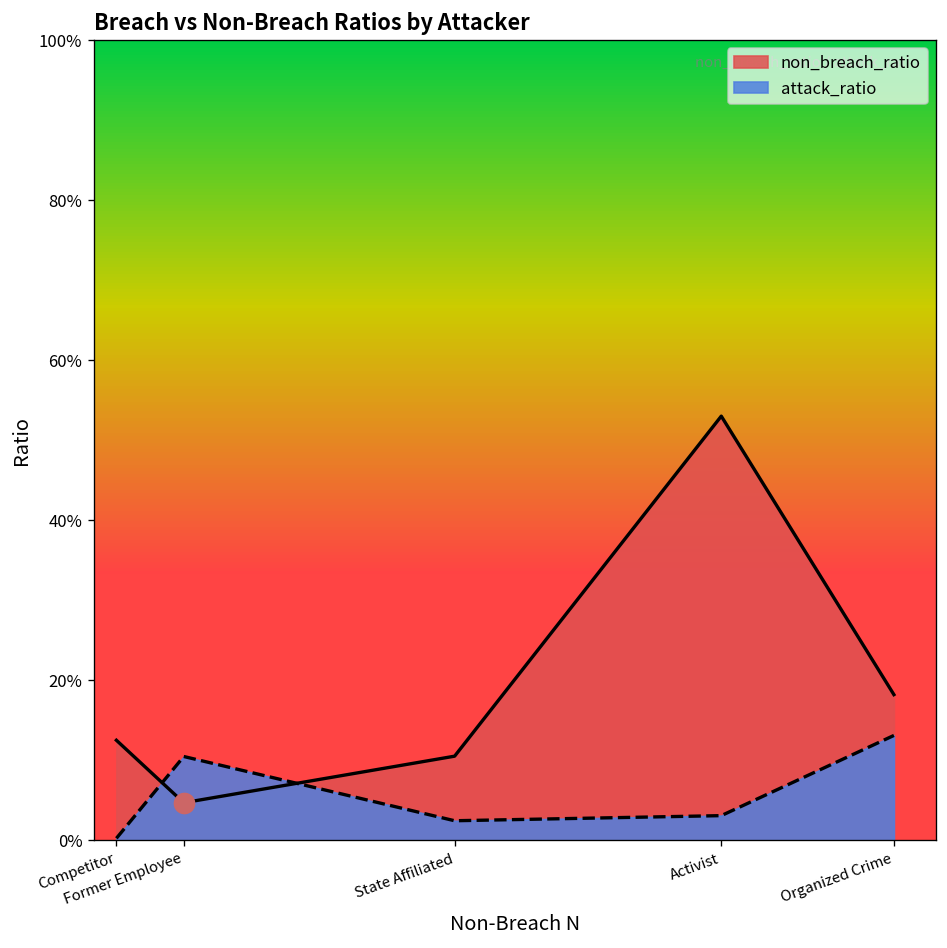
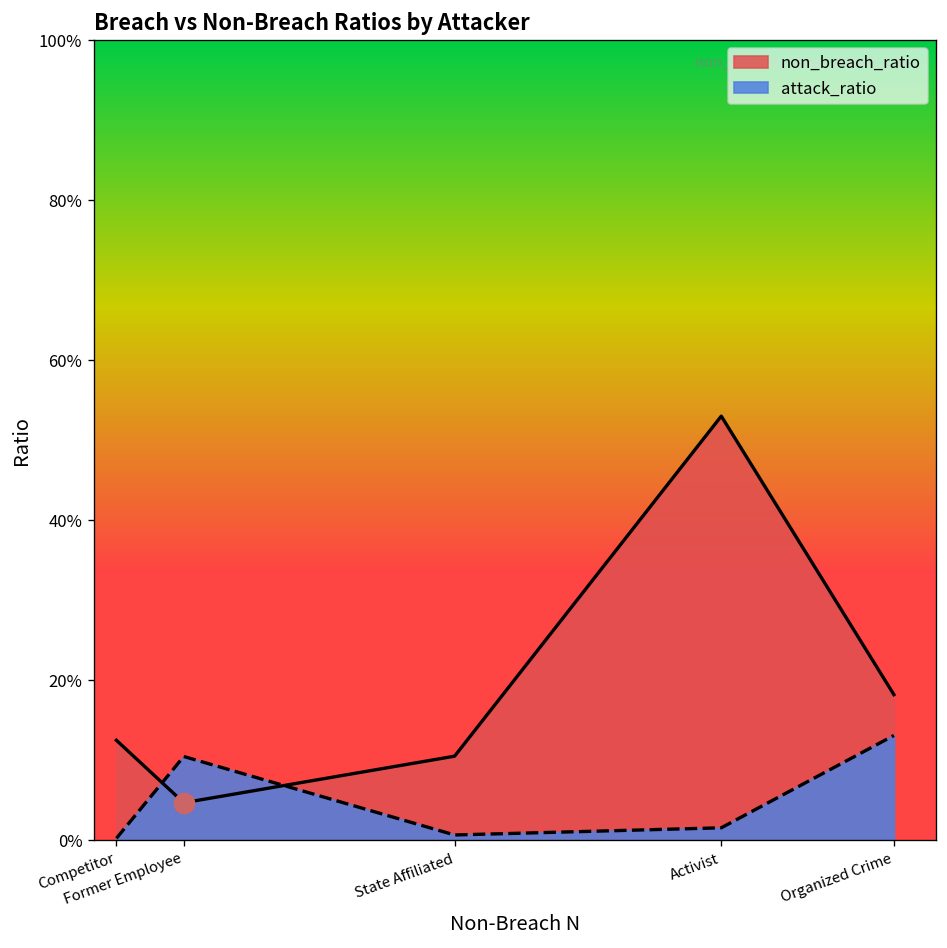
attack_ratio, State Affiliated: 2% -> 1%
attack_ratio, Activist: 3% -> 2%
